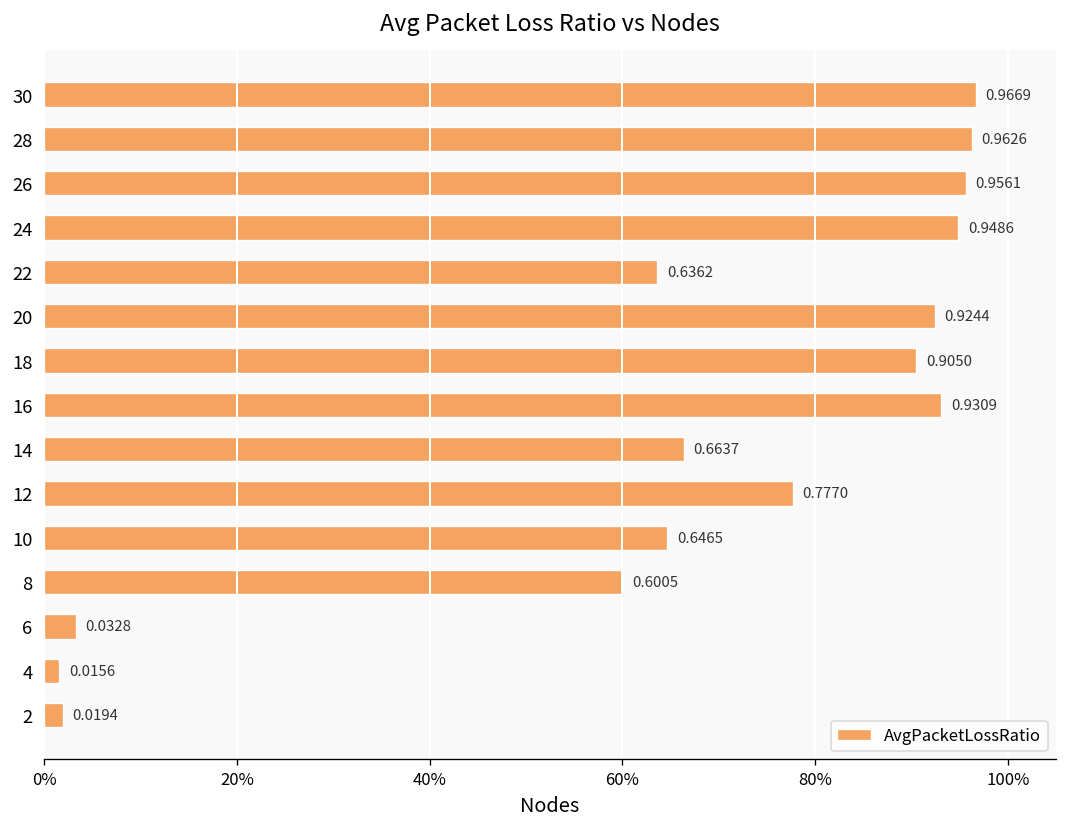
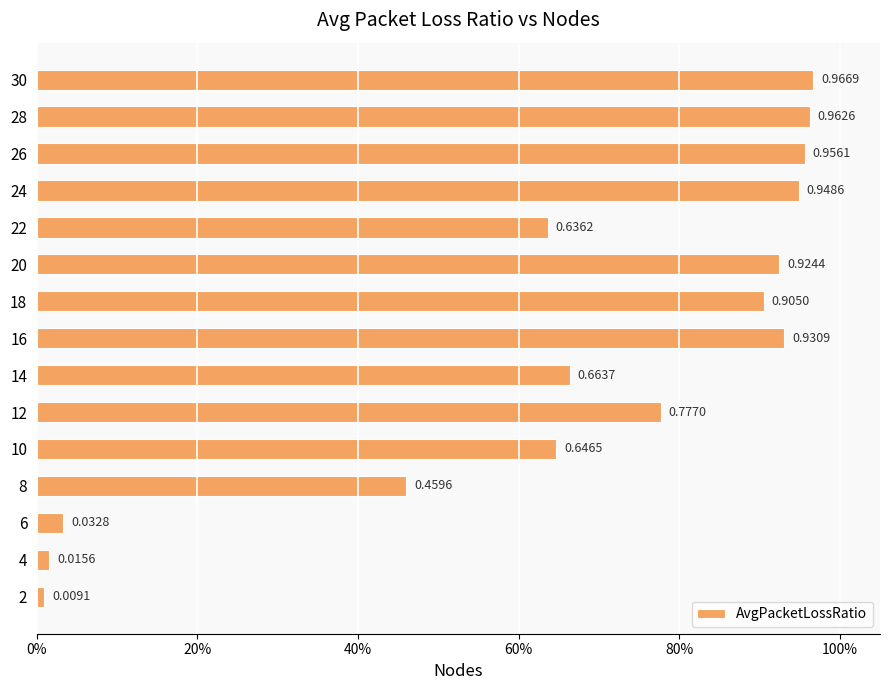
8: 0.6005 -> 0.4596
2: 0.0194 -> 0.0091
